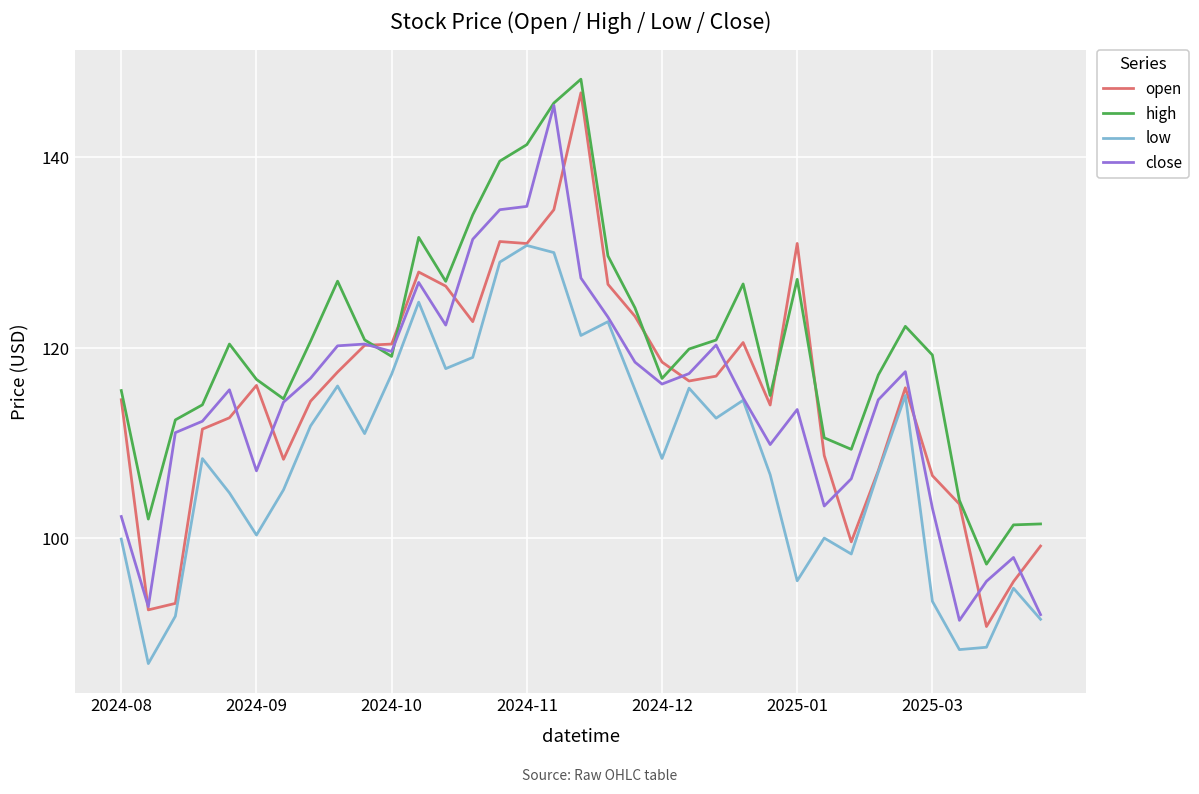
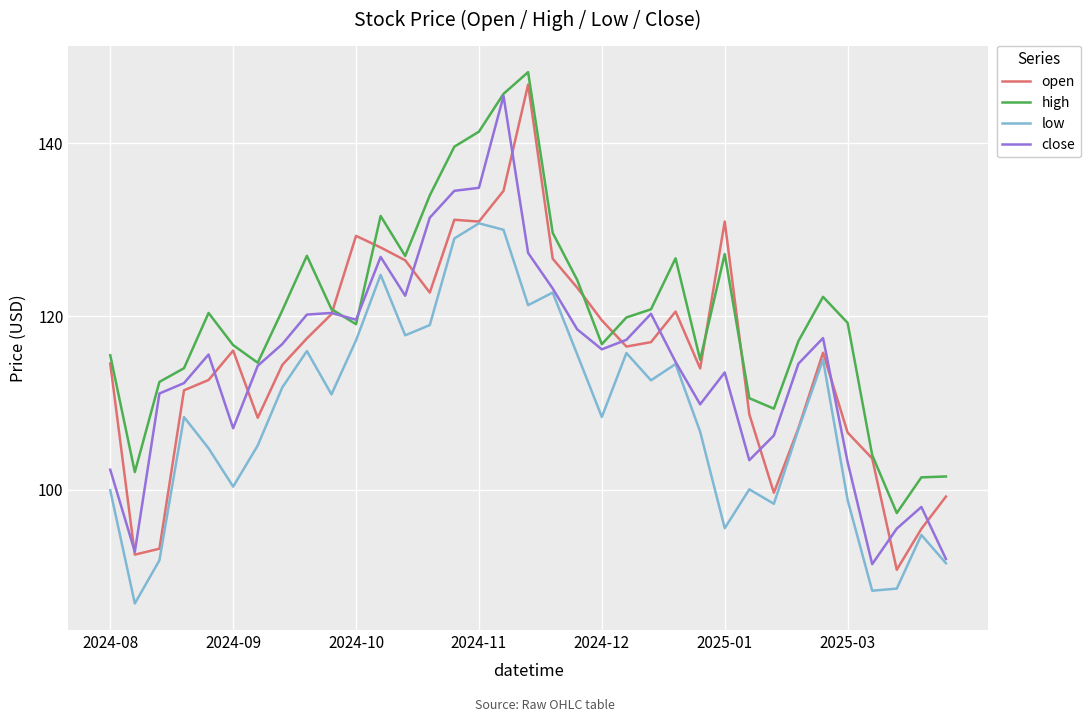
open, 2024-10: 120 -> 129
open, 2024-12: 119 -> 120
low, 2025-03: 93 -> 99
